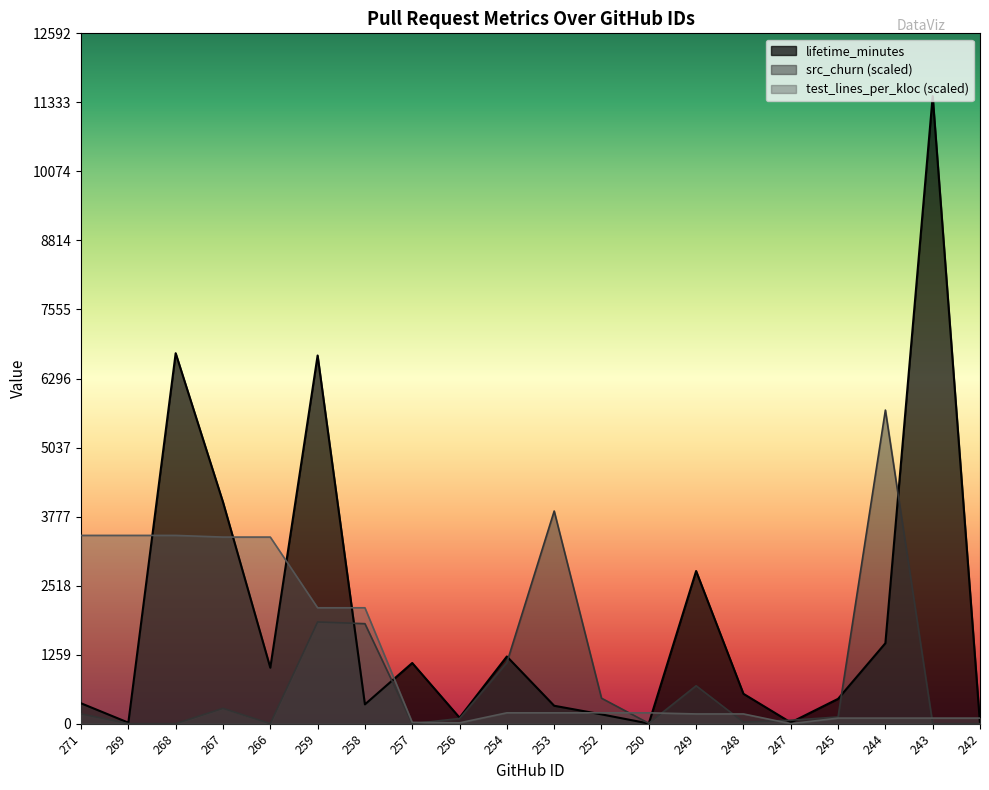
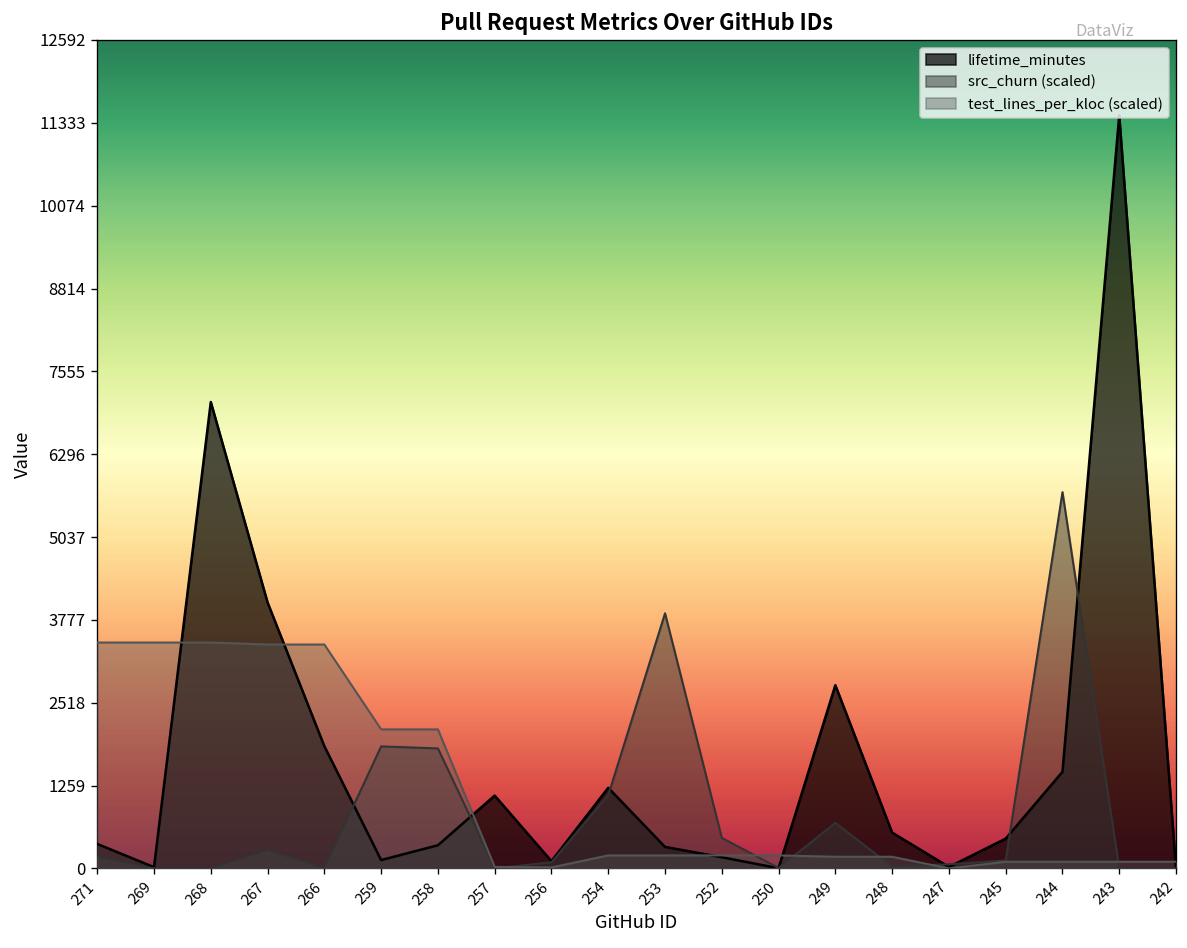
lifetime_minutes, 268: 6800 -> 7100
lifetime_minutes, 266: 1000 -> 1900
lifetime_minutes, 259: 6700 -> 100
